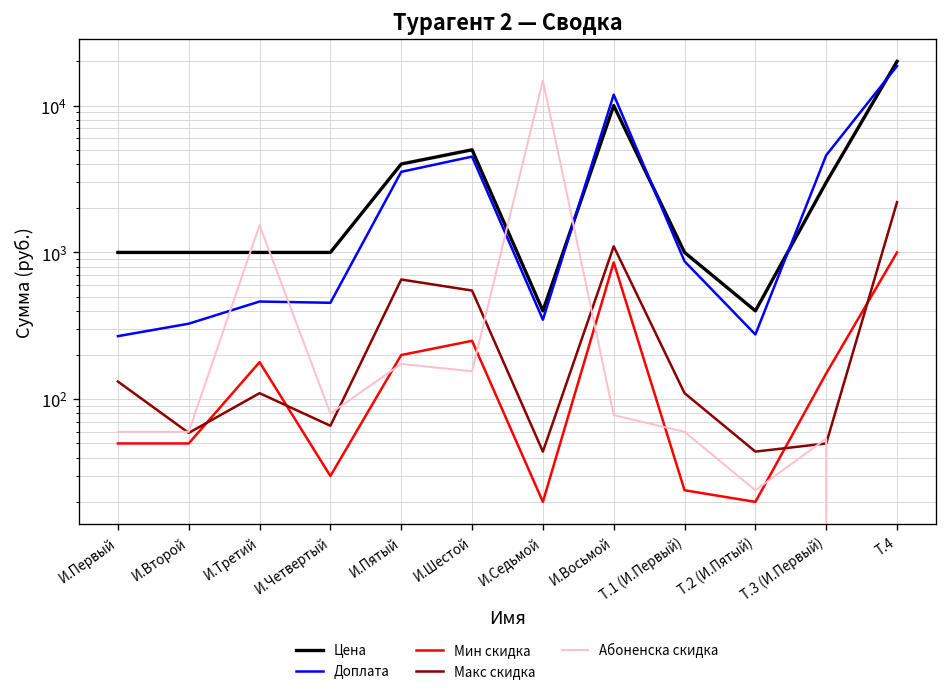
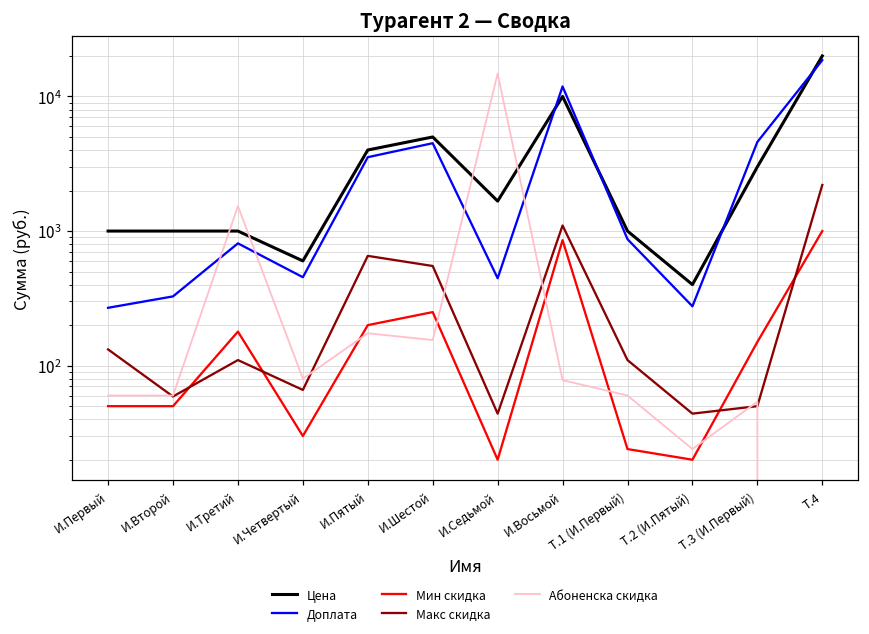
Доплата, И.Третий: 460 -> 800
Цена, И.Четвертый: 1000 -> 600
Цена, И.Седьмой: 400 -> 1700
Доплата, И.Седьмой: 350 -> 450
